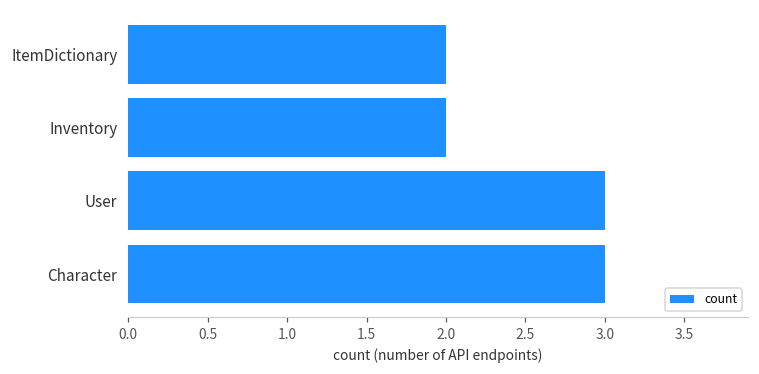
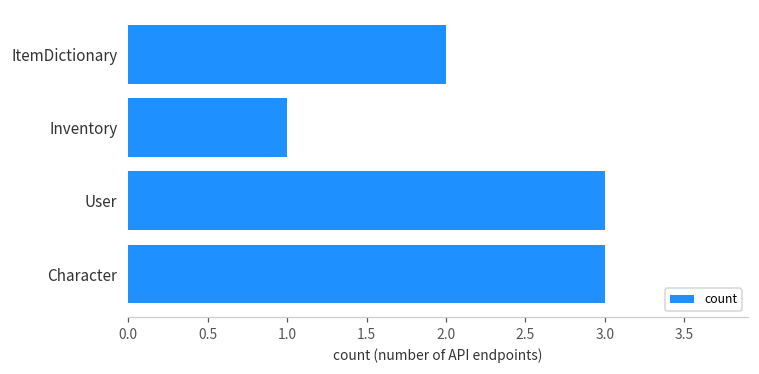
Inventory: 2 -> 1
